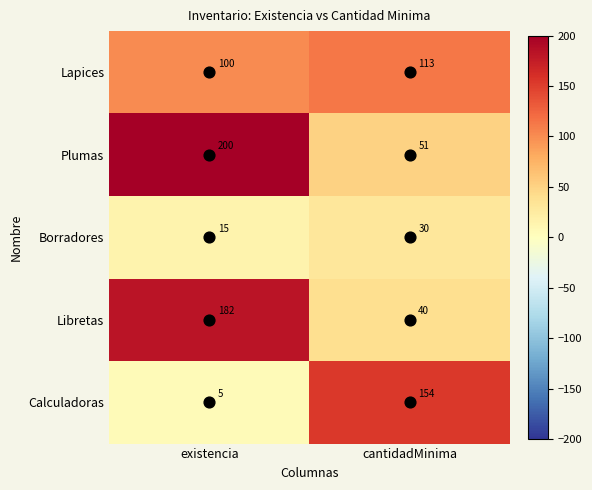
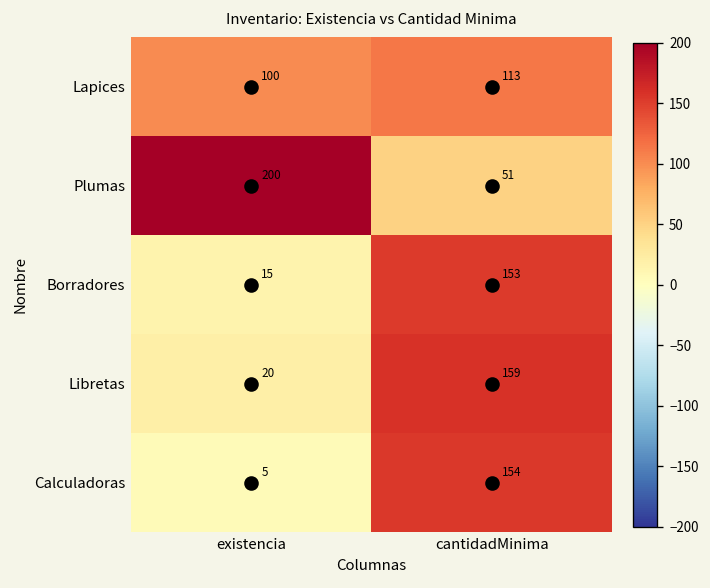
Borradores, cantidadMinima: 30 -> 153
Libretas, existencia: 182 -> 20
Libretas, cantidadMinima: 40 -> 159
